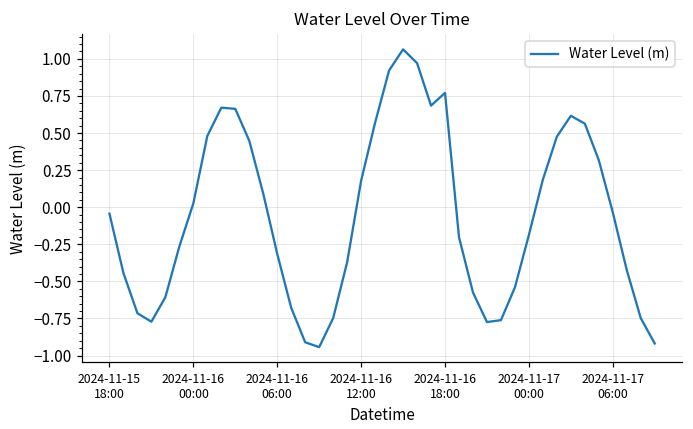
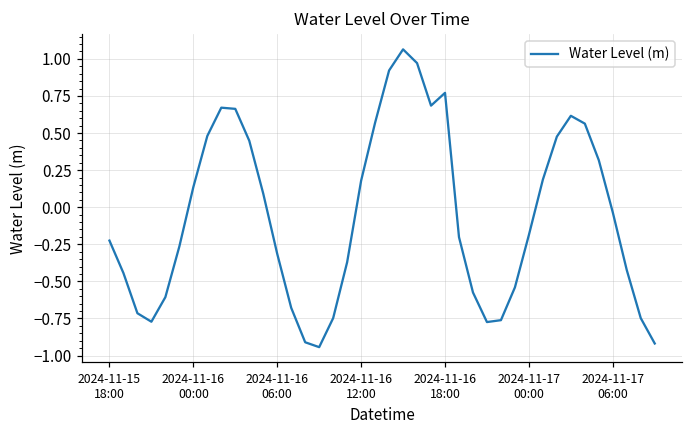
2024-11-15 18:00: -0.04 -> -0.23
2024-11-16 00:00: 0.03 -> 0.14
